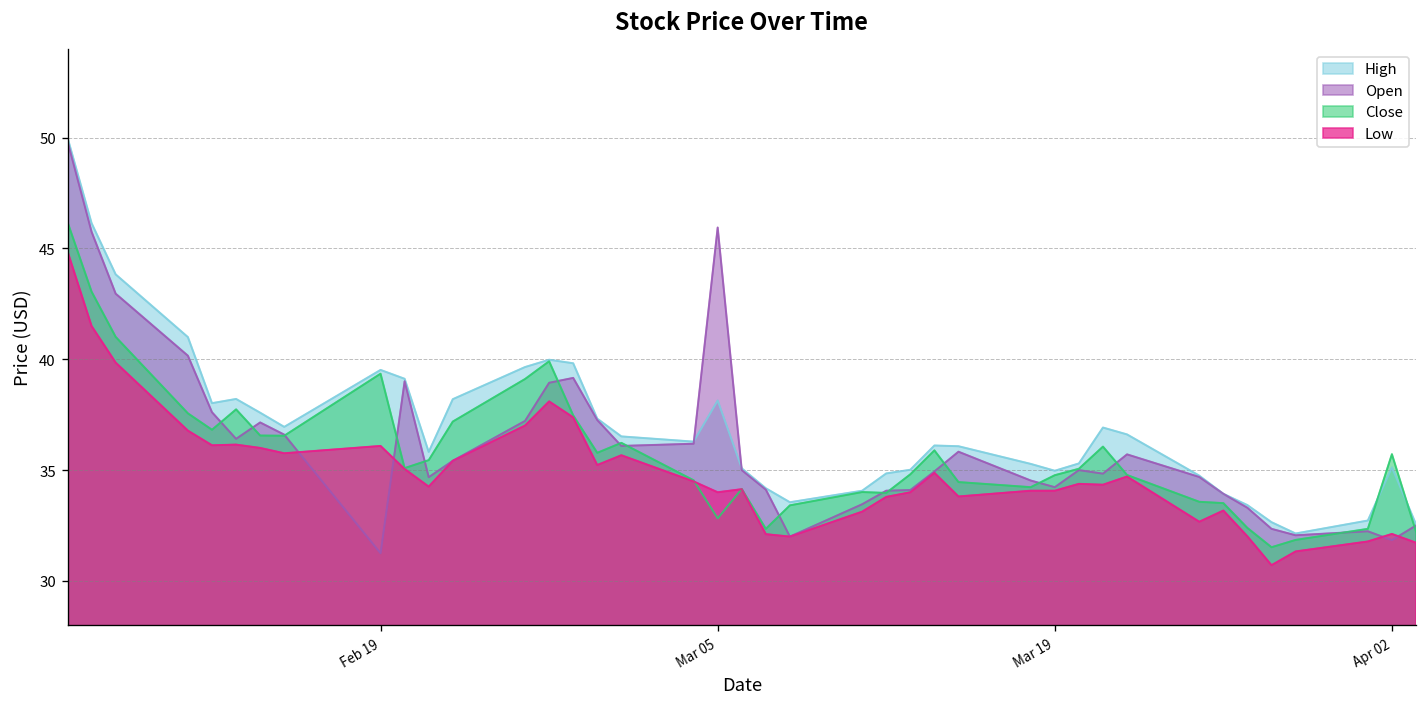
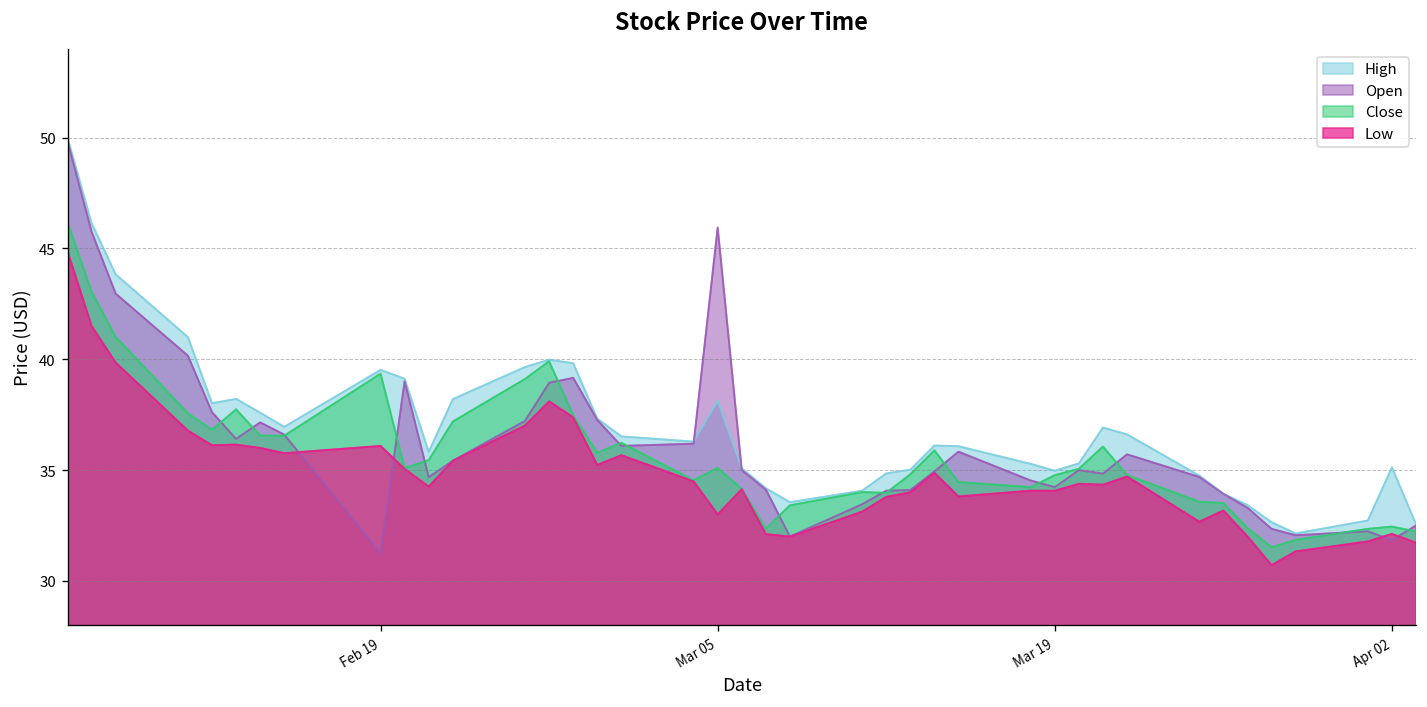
Close, Mar 05: 32.8 -> 35.1
Low, Mar 05: 34 -> 33
Close, Apr 02: 35.7 -> 32.5
